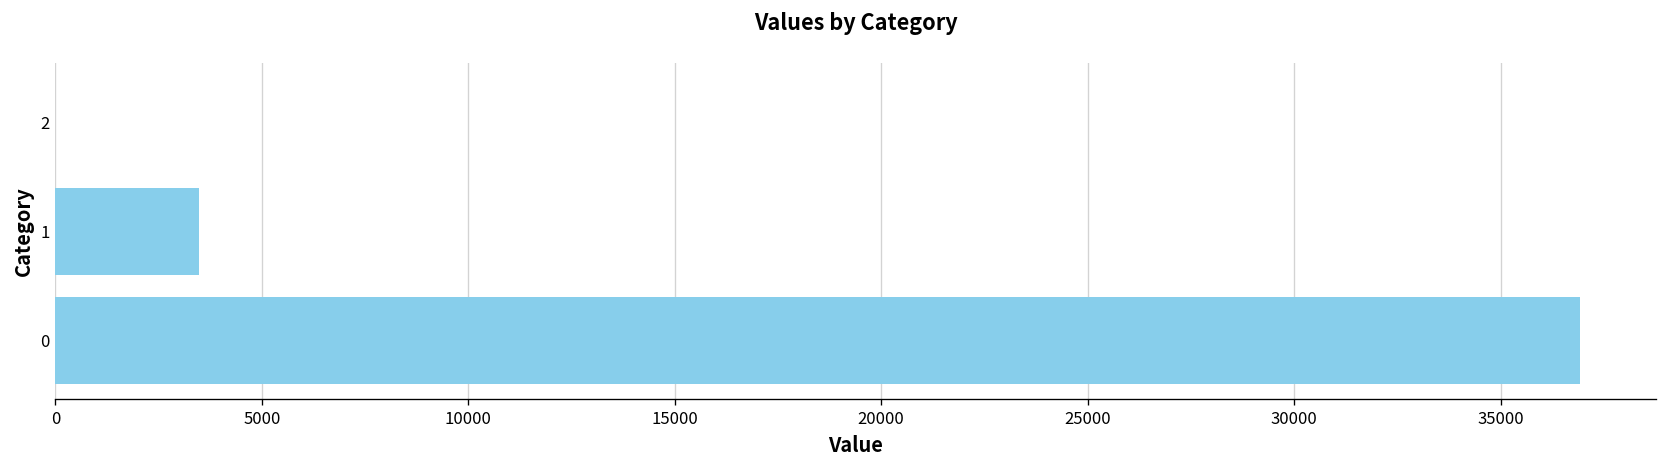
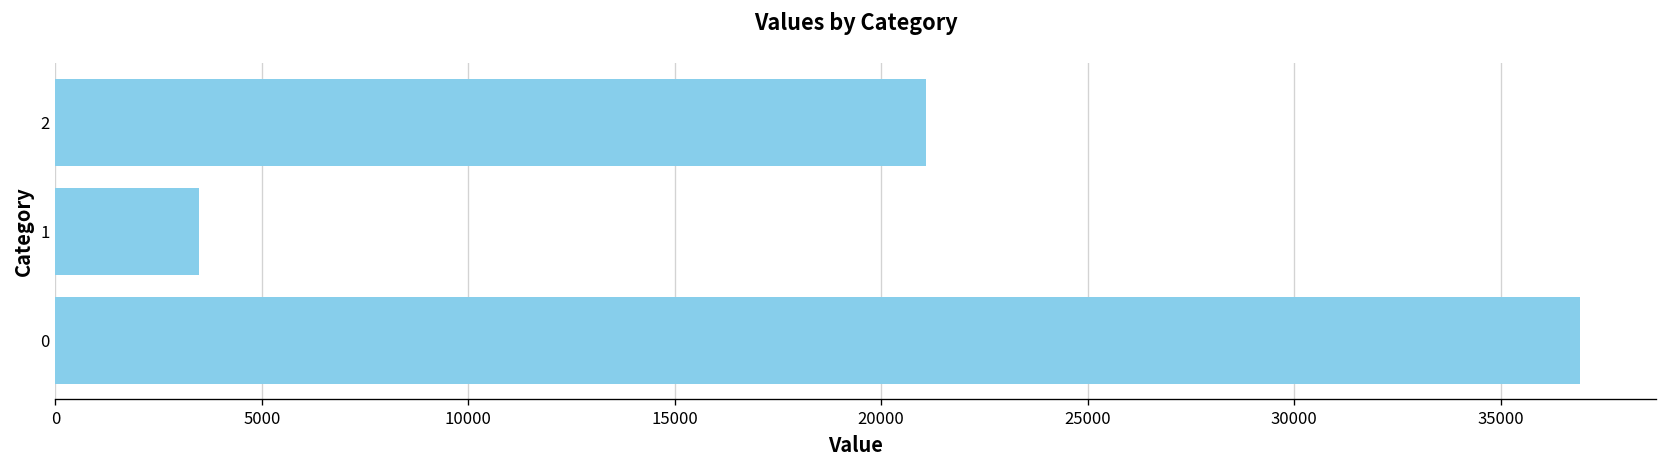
2: 0 -> 21100
